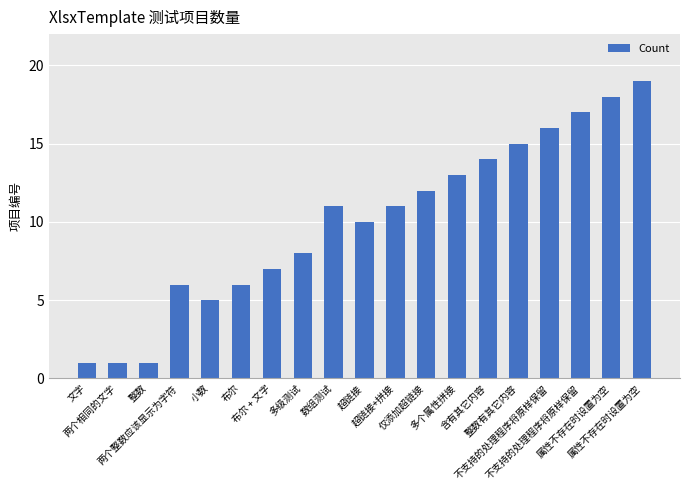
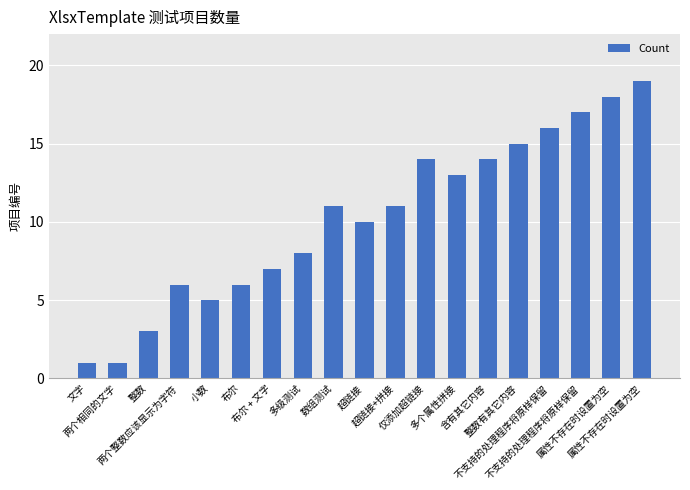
整数: 1 -> 3
仅添加超链接: 12 -> 14
